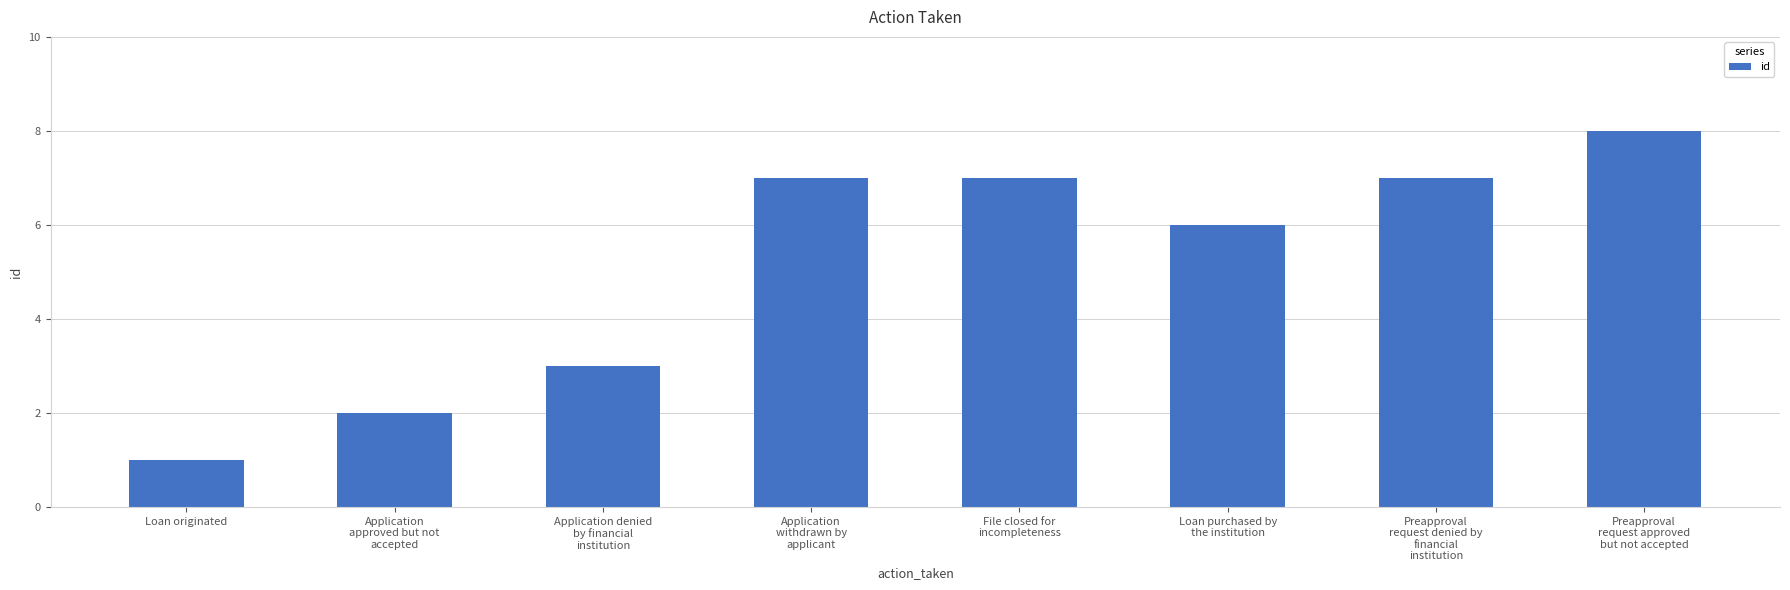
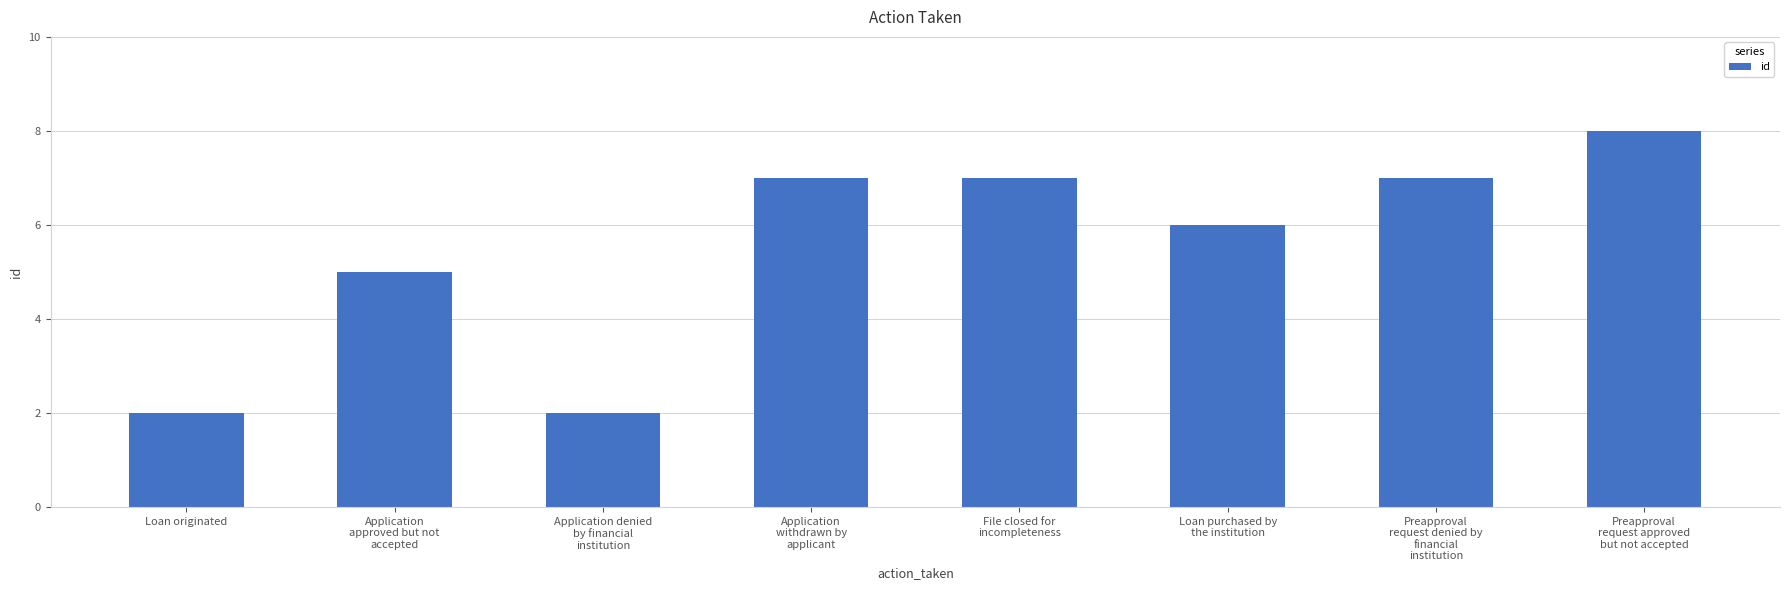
Loan originated: 1 -> 2
Application approved but not accepted: 2 -> 5
Application denied by financial institution: 3 -> 2
